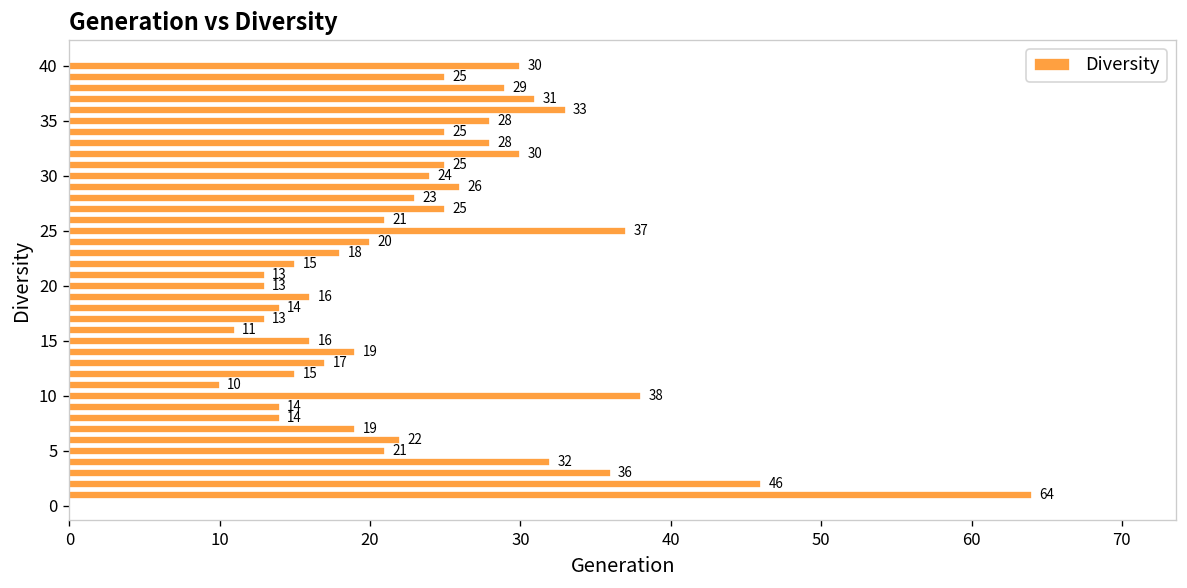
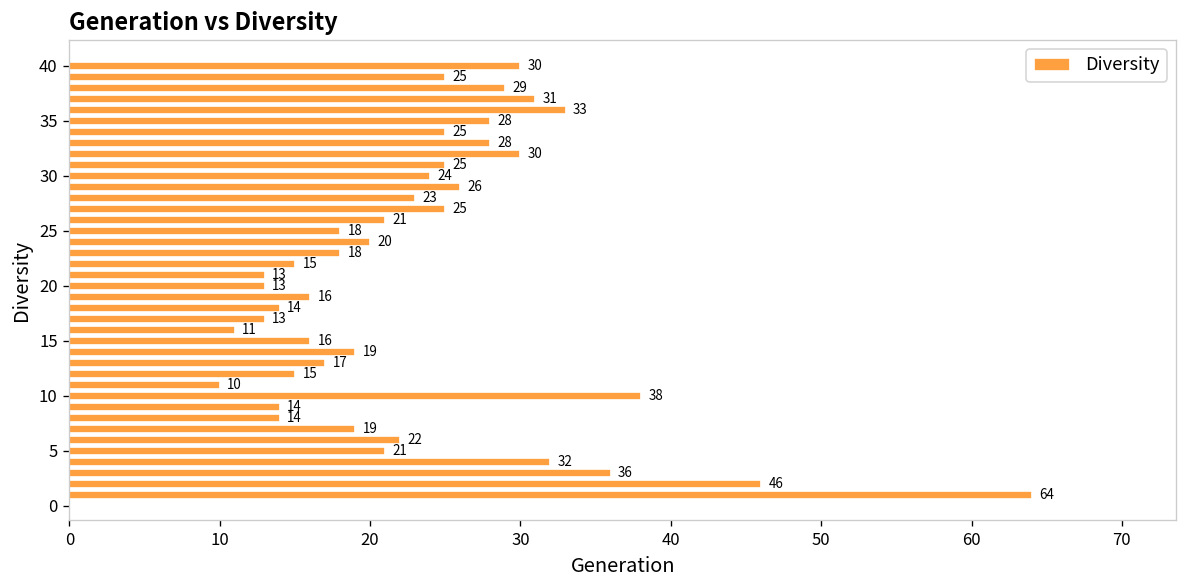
25: 37 -> 18
